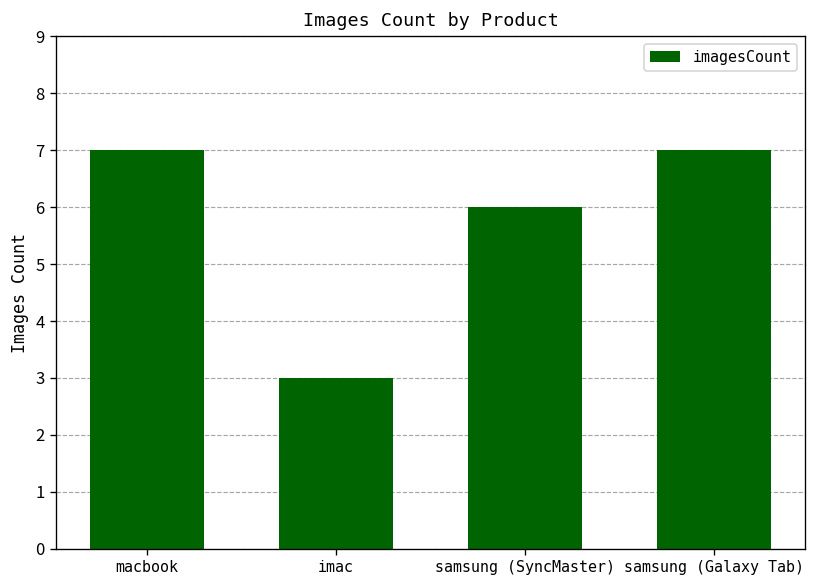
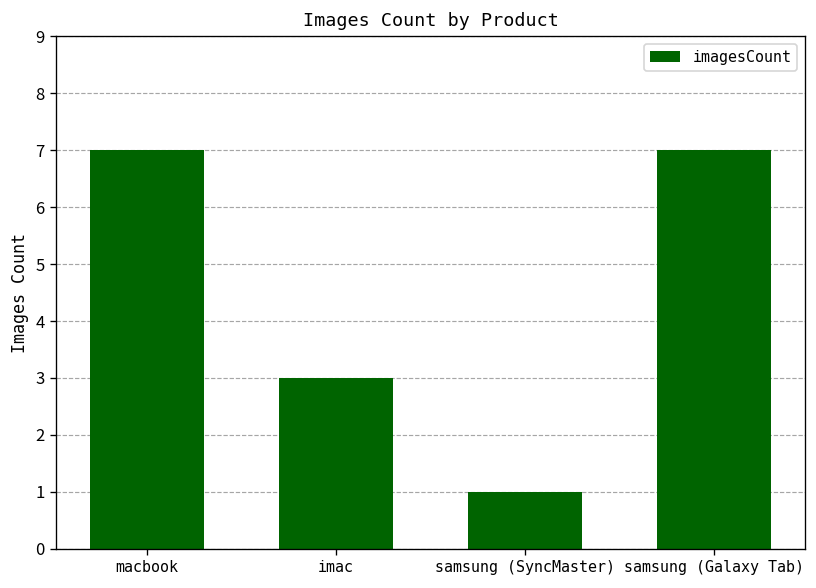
samsung (SyncMaster): 6 -> 1
